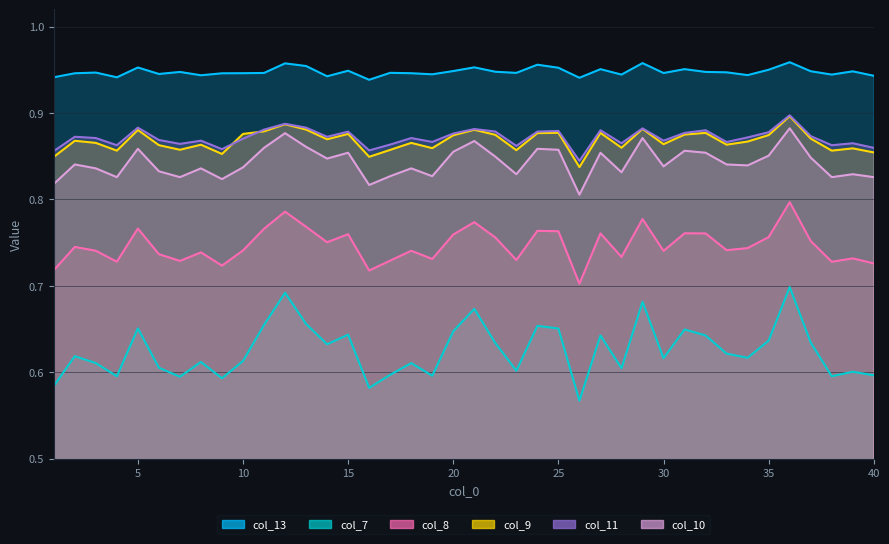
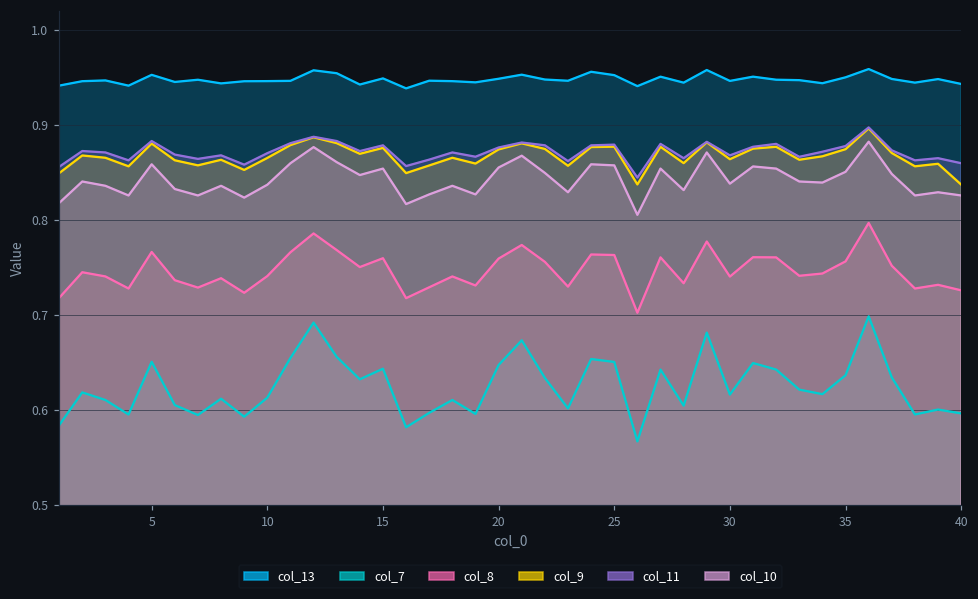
col_9, 10: 0.88 -> 0.87
col_9, 40: 0.85 -> 0.84
